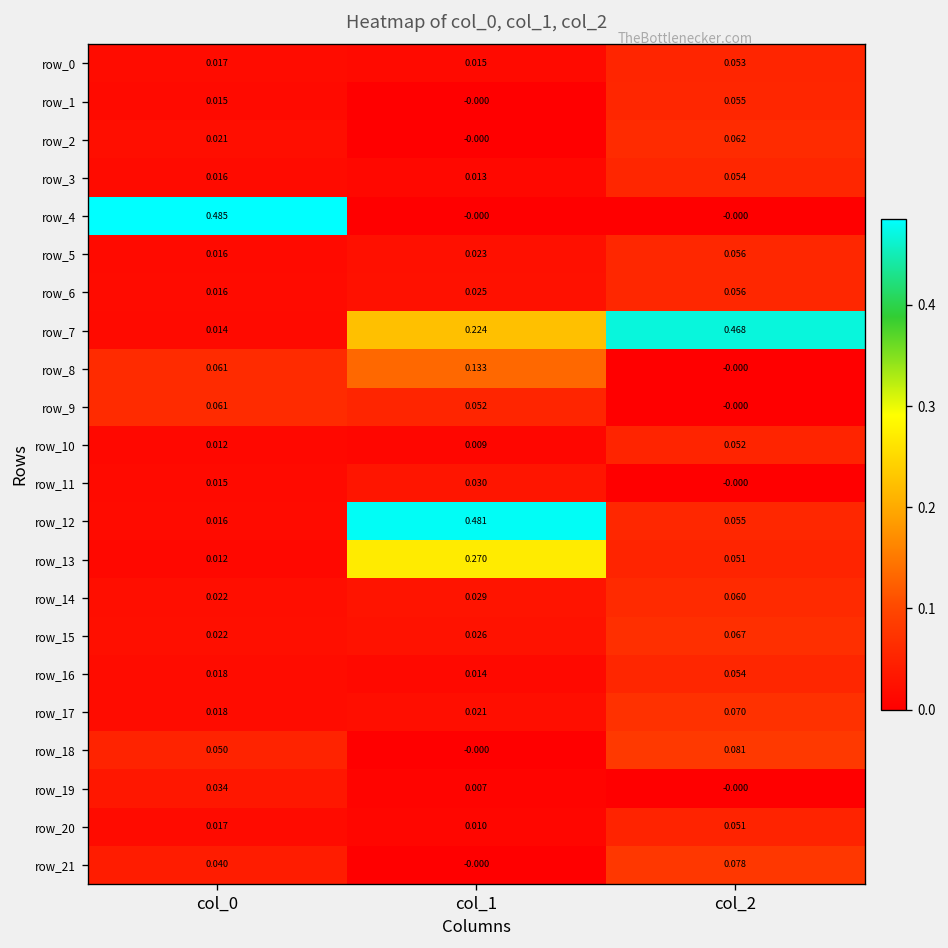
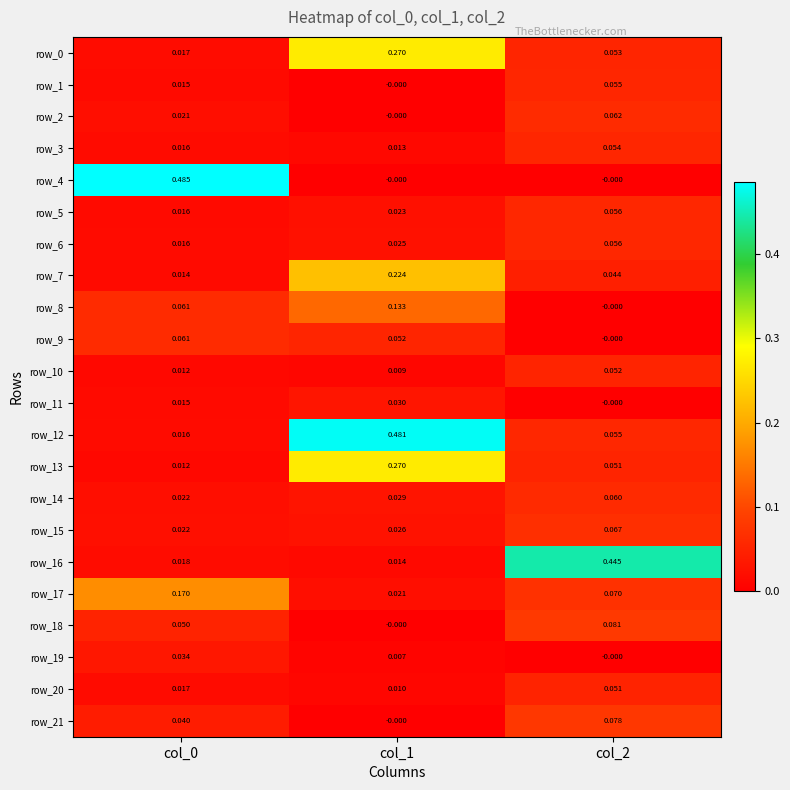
row_0, col_1: 0.015 -> 0.270
row_7, col_2: 0.468 -> 0.044
row_16, col_2: 0.054 -> 0.445
row_17, col_0: 0.018 -> 0.170
